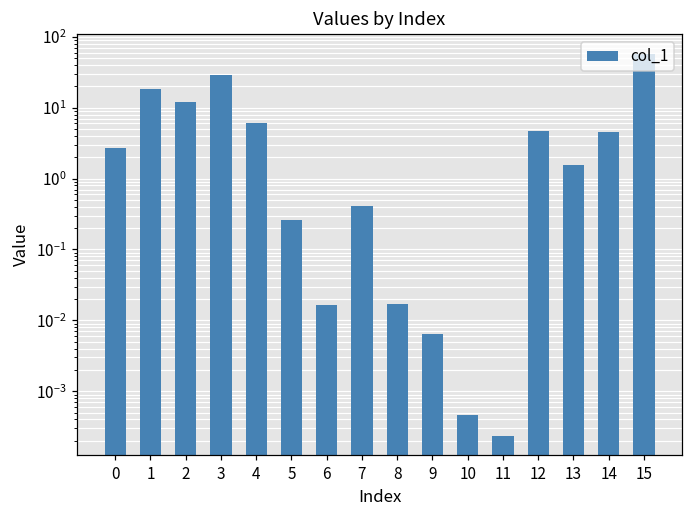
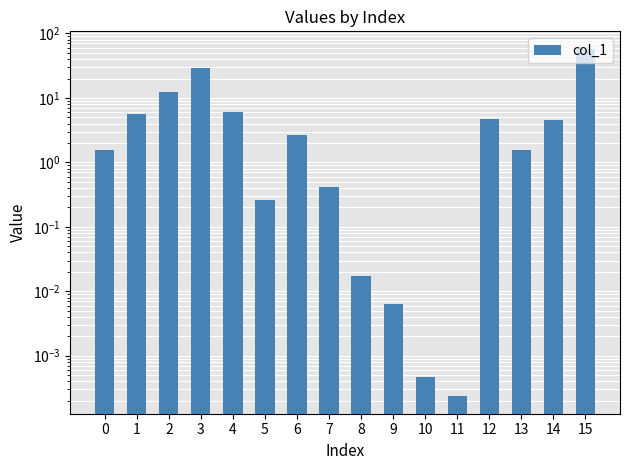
0: 2.7 -> 1.6
1: 18 -> 6
6: 0.016 -> 2.6
